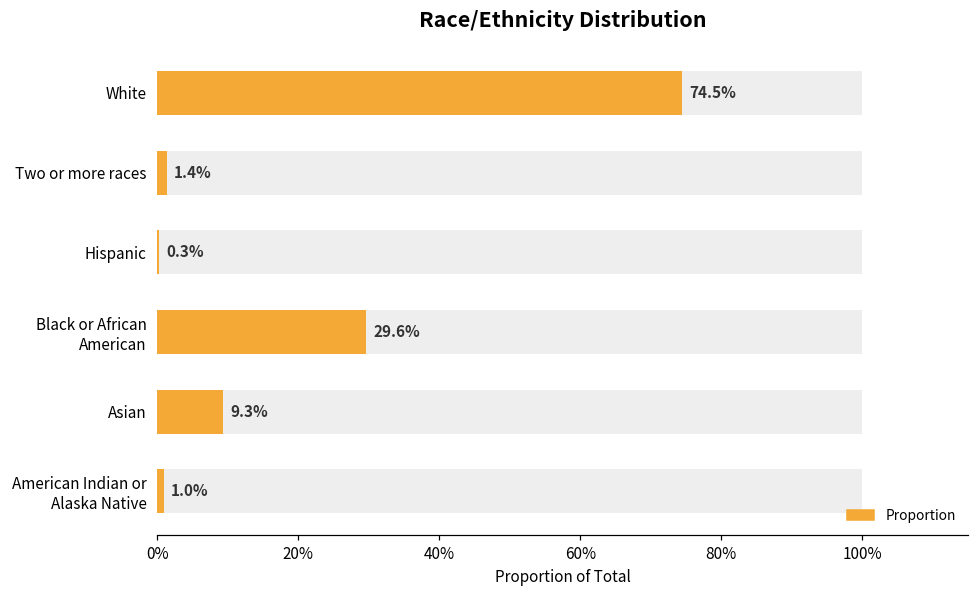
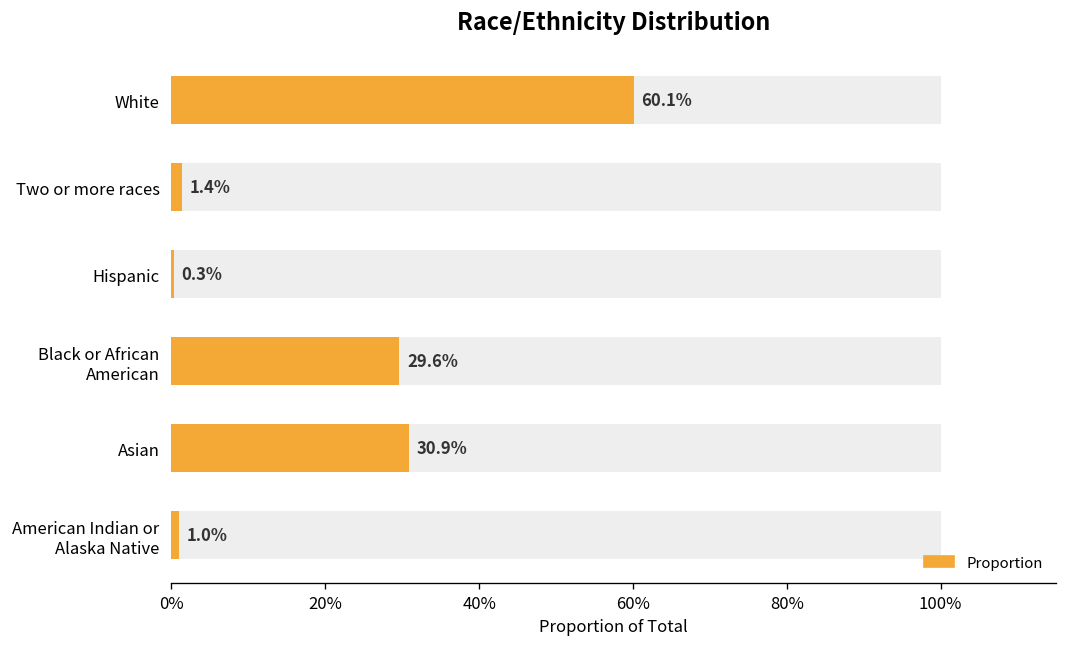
Proportion, White: 74.5% -> 60.1%
Proportion, Asian: 9.3% -> 30.9%
